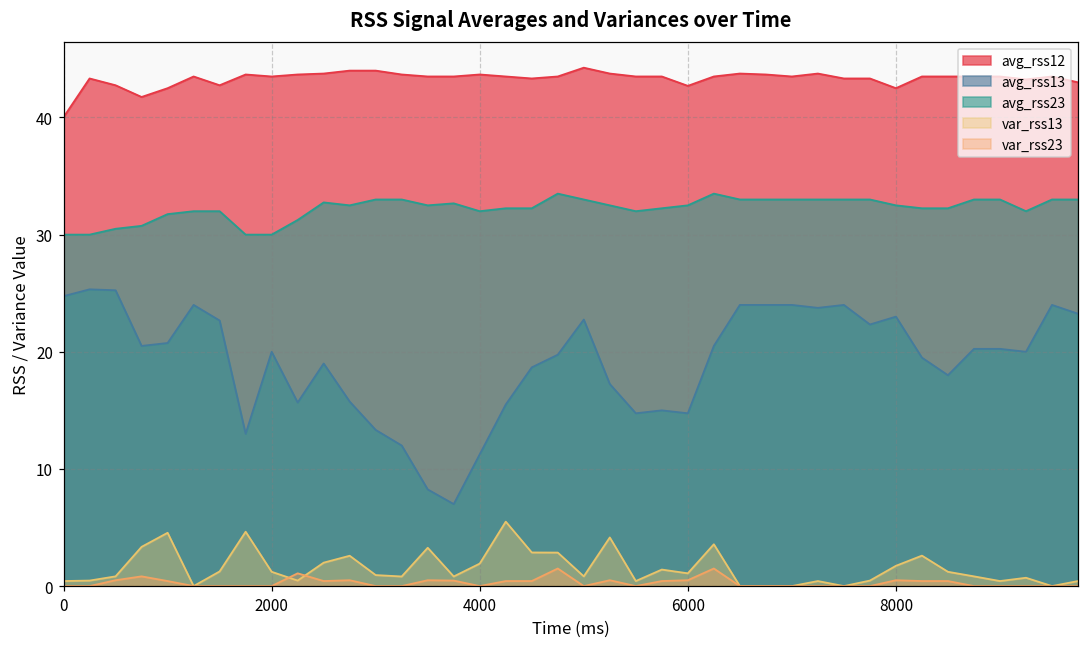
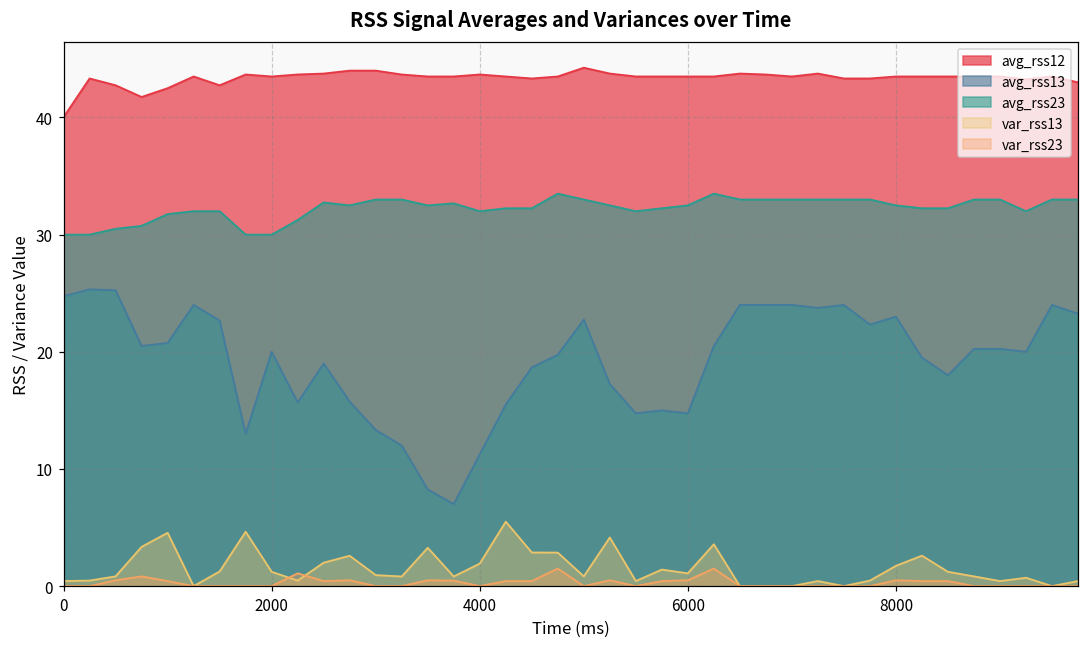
avg_rss12, 6000: 42.7 -> 43.5
avg_rss12, 8000: 42.5 -> 43.5
